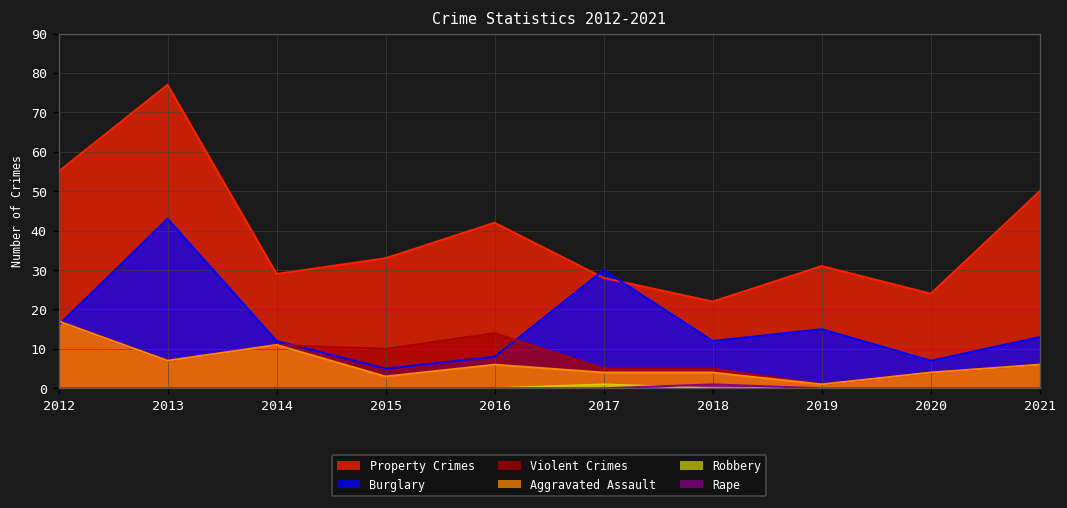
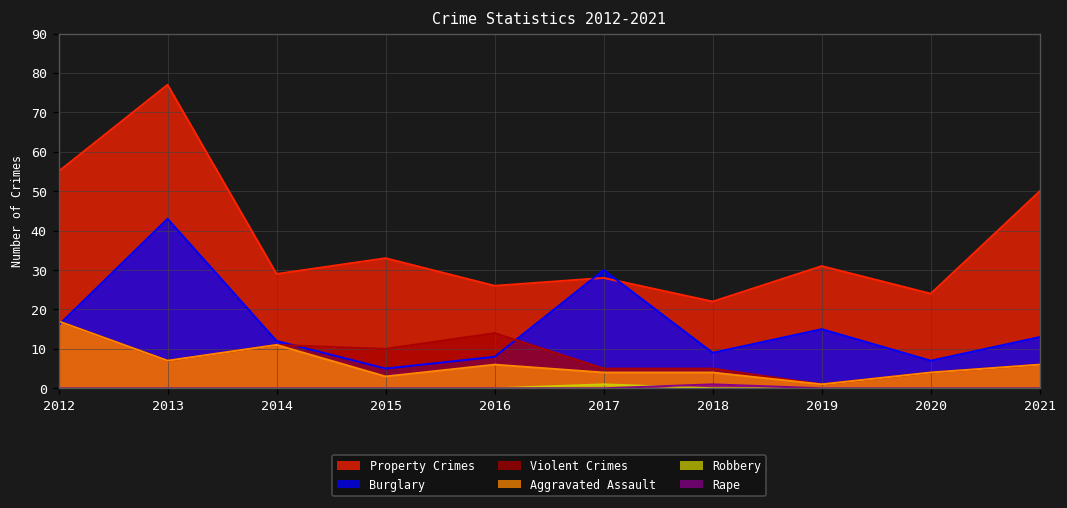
Property Crimes, 2016: 42 -> 26
Burglary, 2018: 12 -> 9
